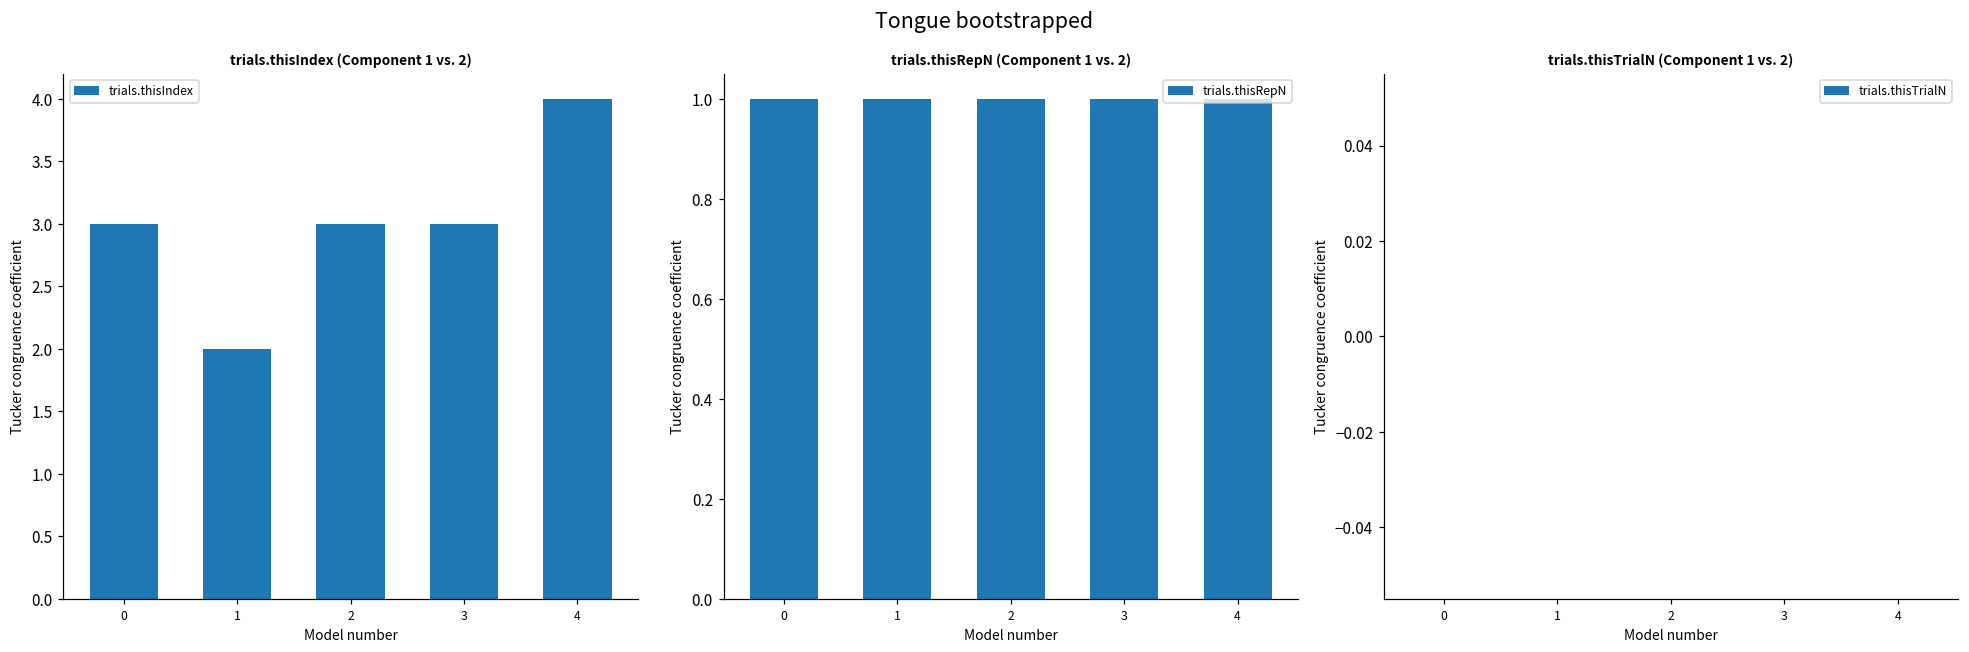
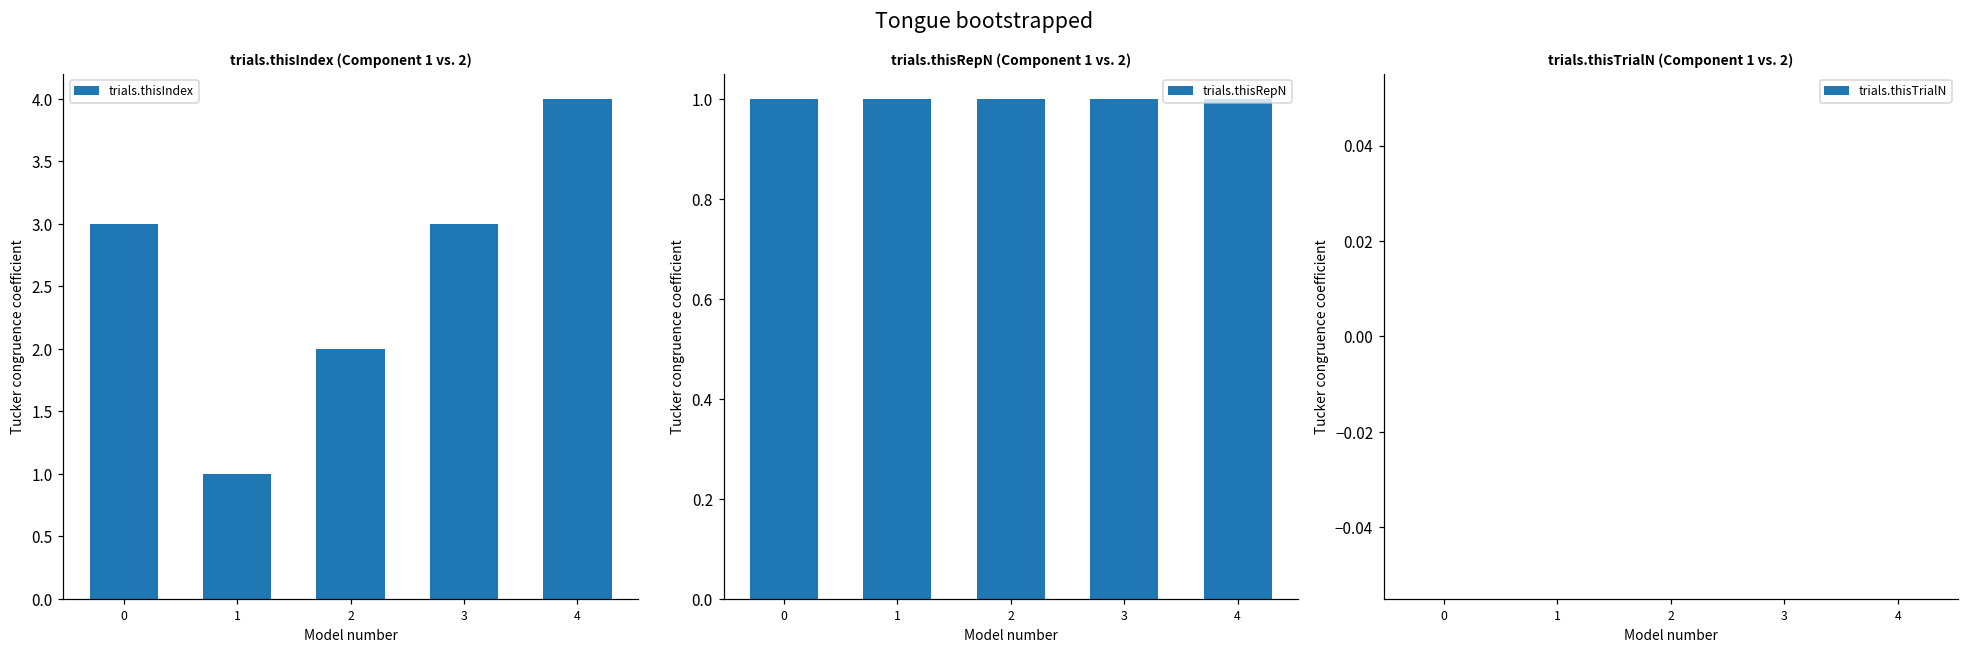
trials.thisIndex (Component 1 vs. 2), 1: 2 -> 1
trials.thisIndex (Component 1 vs. 2), 2: 3 -> 2
